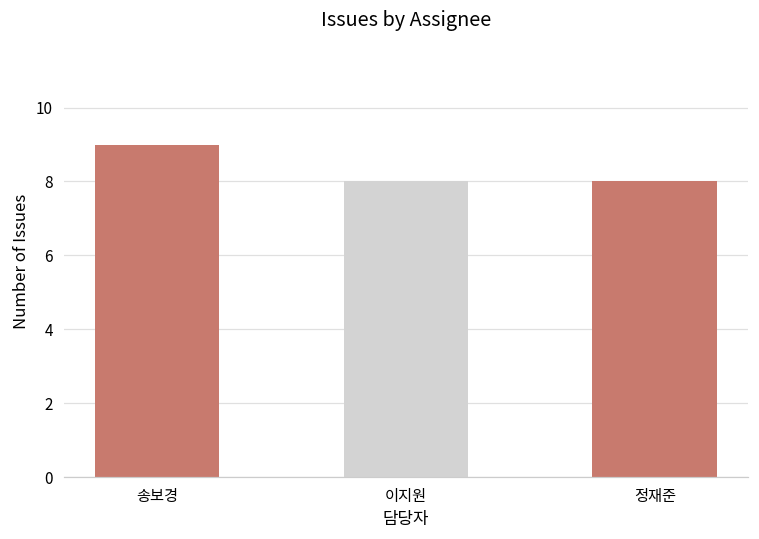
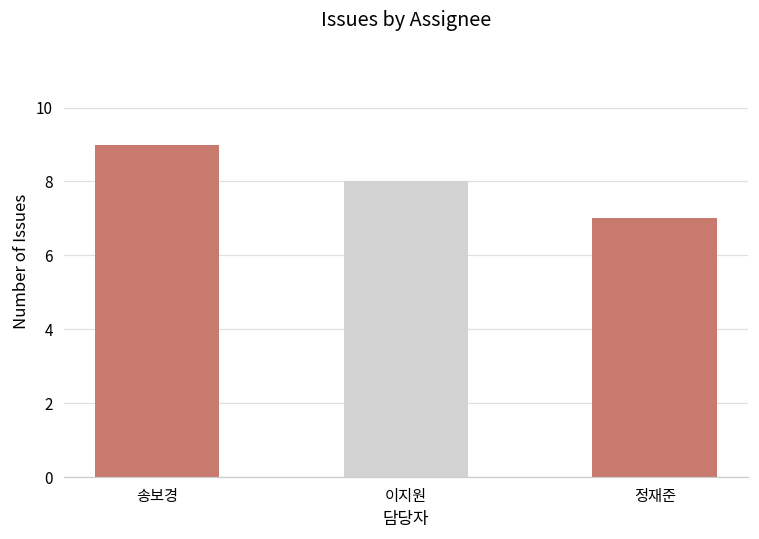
정재준: 8 -> 7
